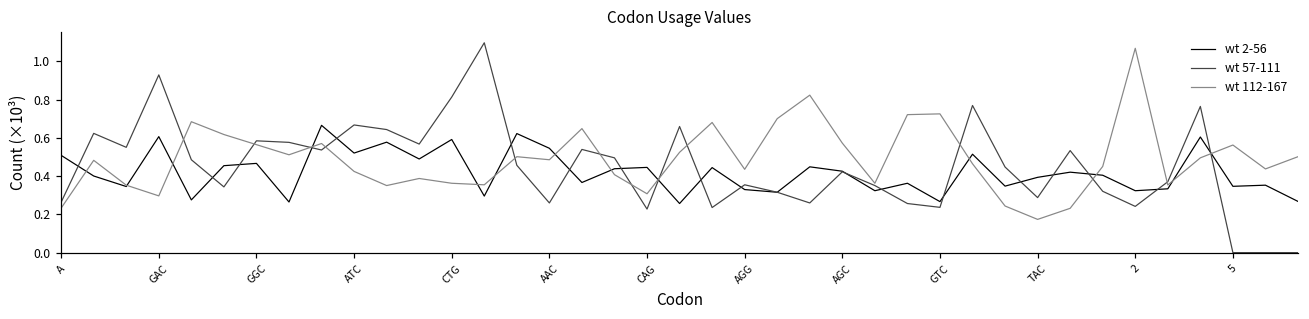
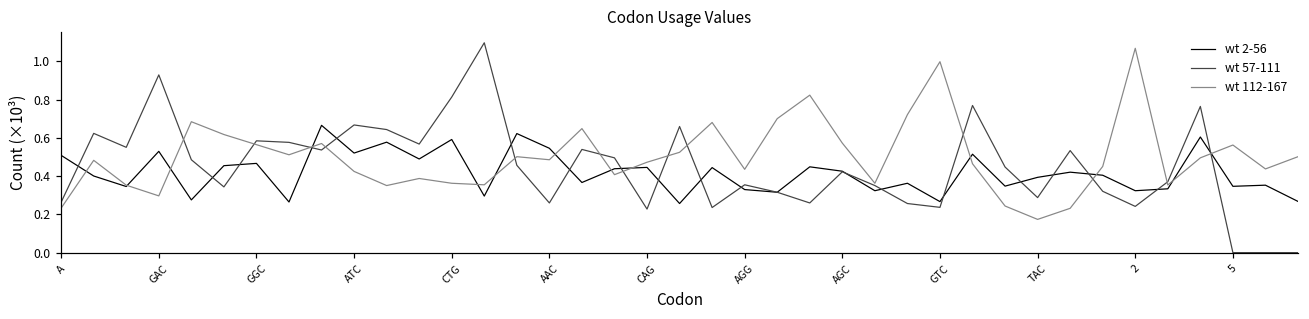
wt 2-56, GAC: 0.61 -> 0.53
wt 112-167, CAG: 0.31 -> 0.47
wt 112-167, GTC: 0.73 -> 1.00
